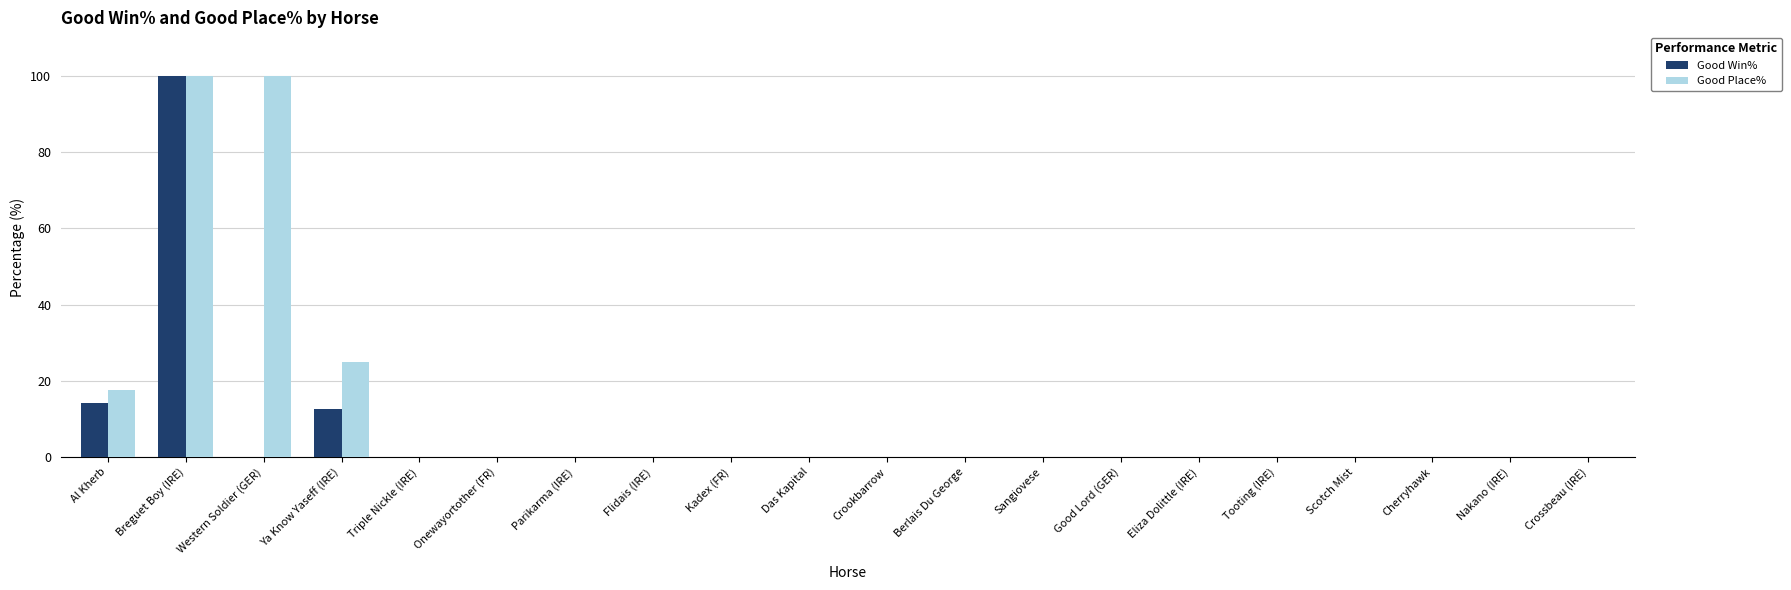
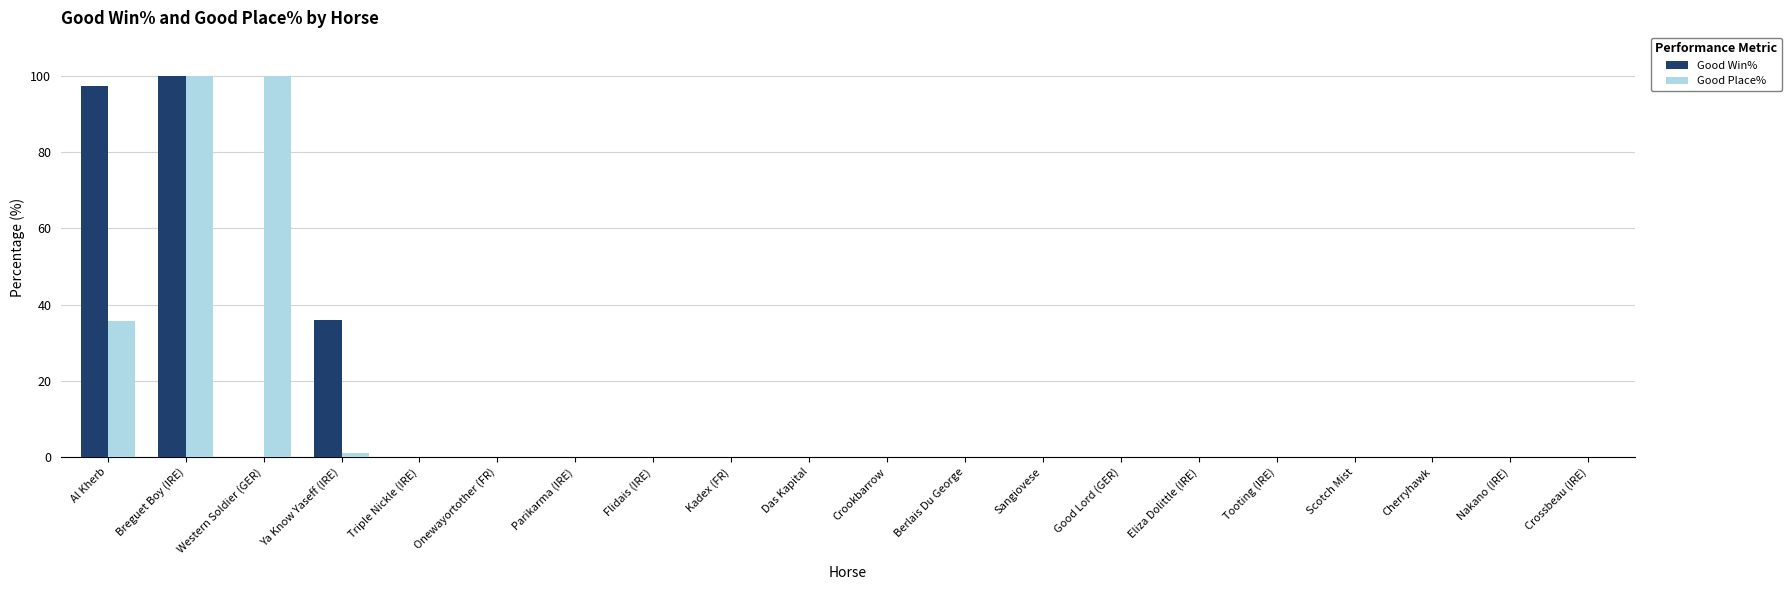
Good Win%, Al Kherb: 14 -> 97
Good Place%, Al Kherb: 18 -> 36
Good Win%, Ya Know Yaseff (IRE): 13 -> 36
Good Place%, Ya Know Yaseff (IRE): 25 -> 1
